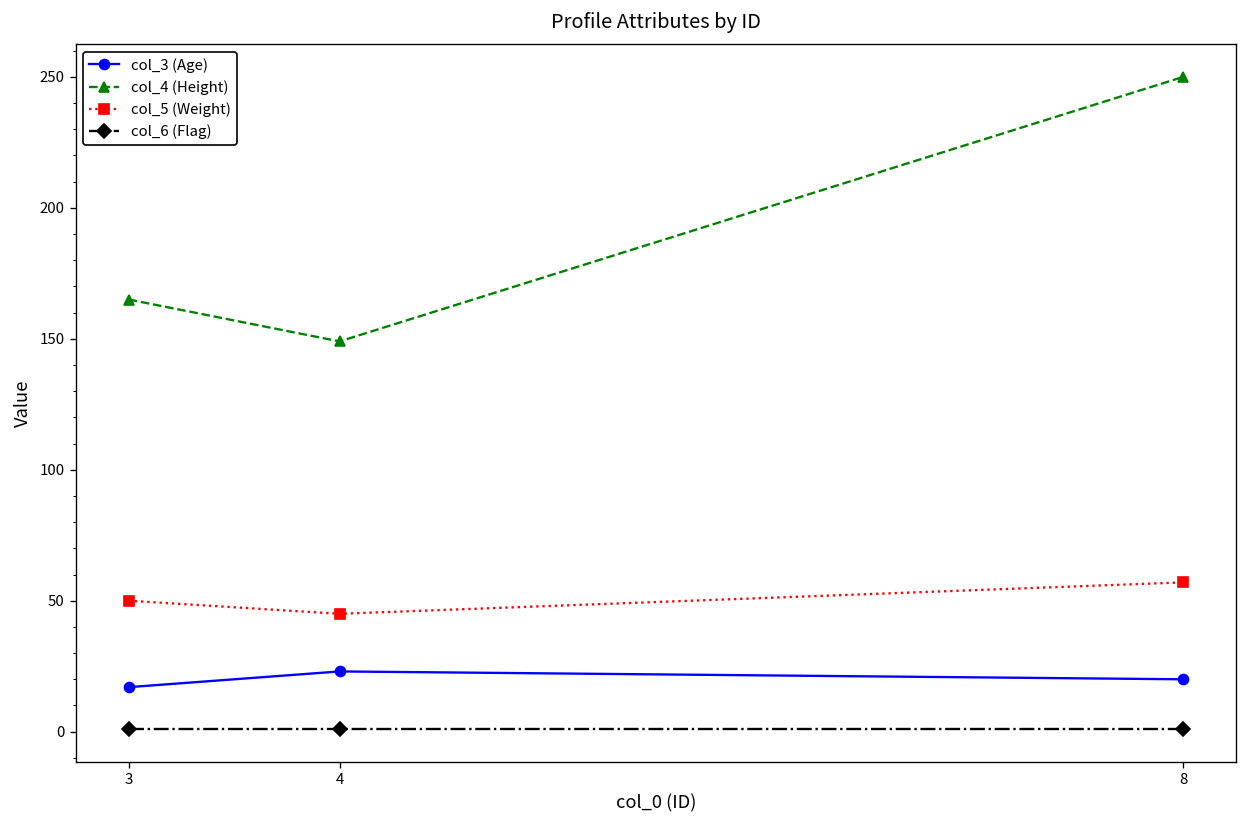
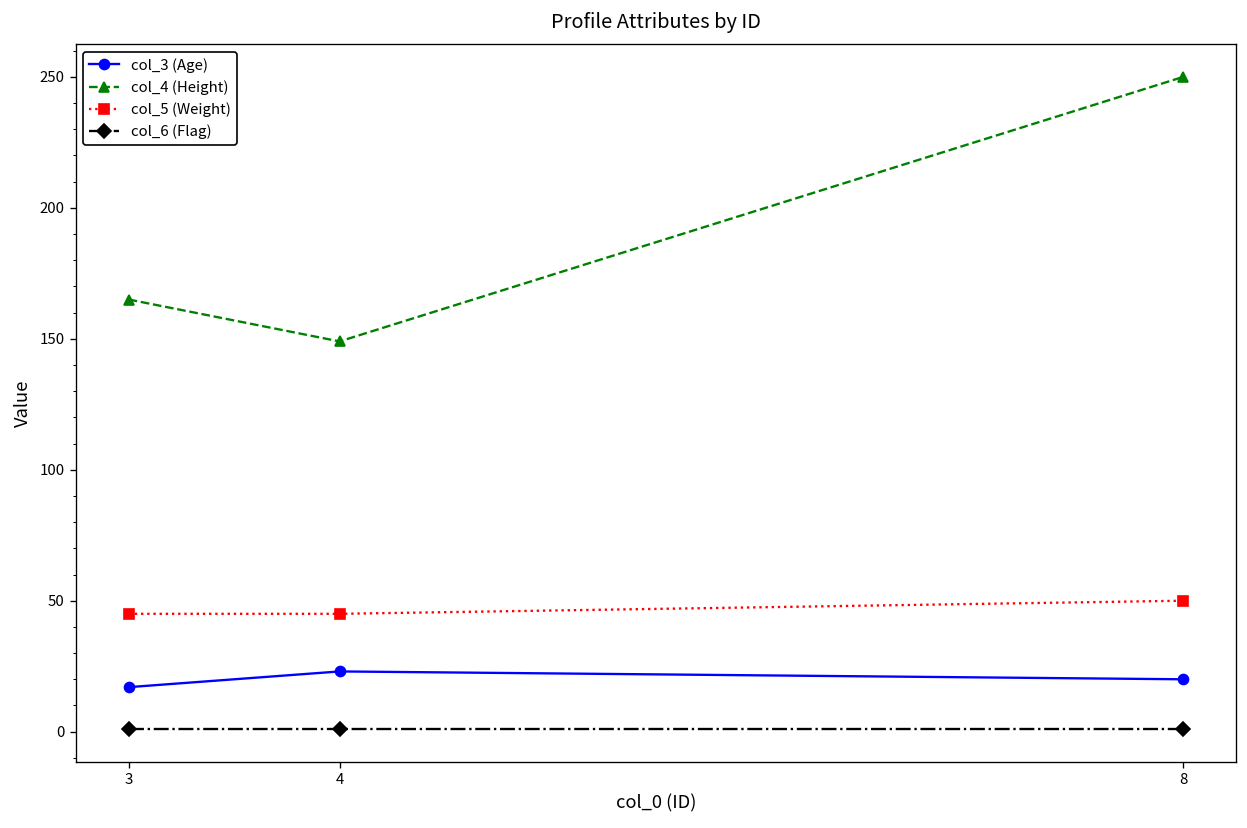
col_5 (Weight), 3: 50 -> 45
col_5 (Weight), 8: 57 -> 50
